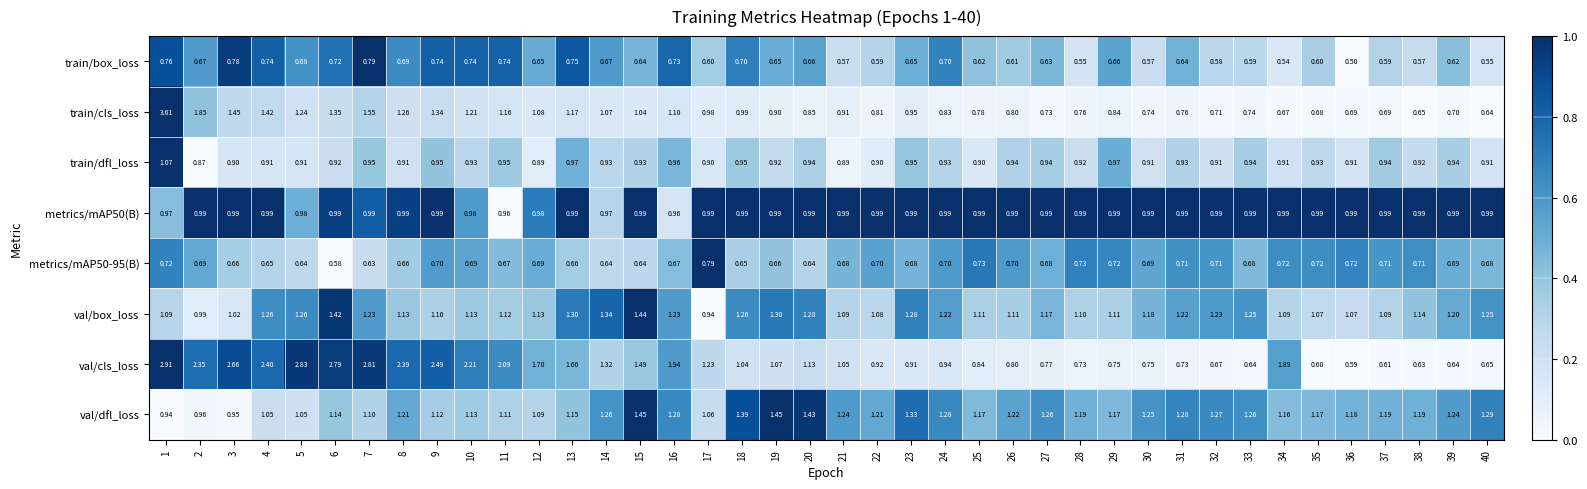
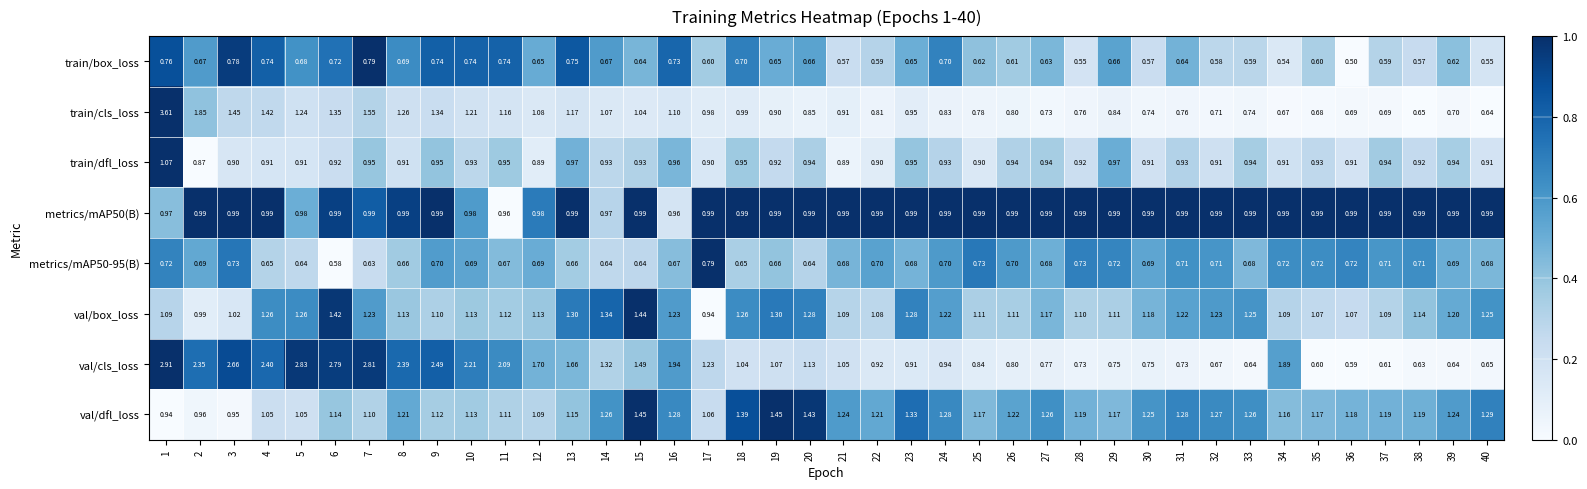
metrics/mAP50-95(B), 3: 0.66 -> 0.73
